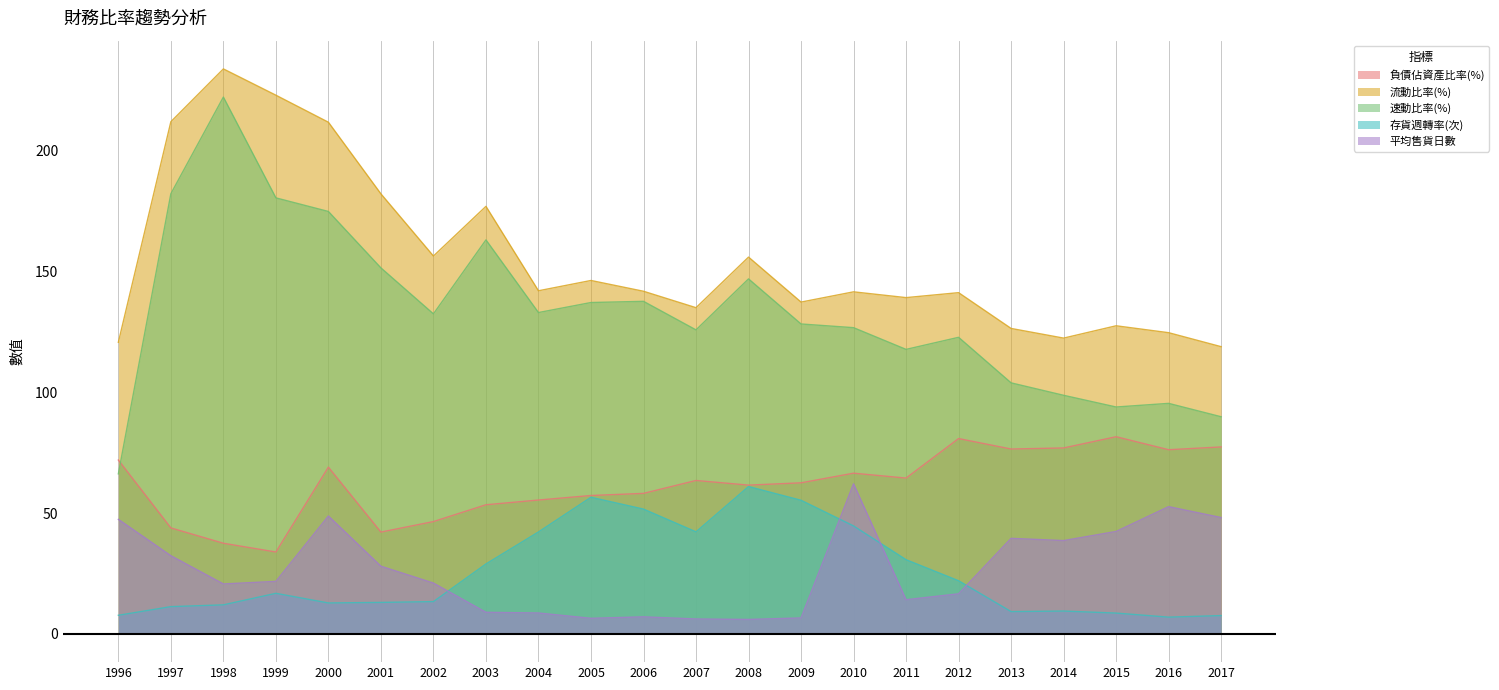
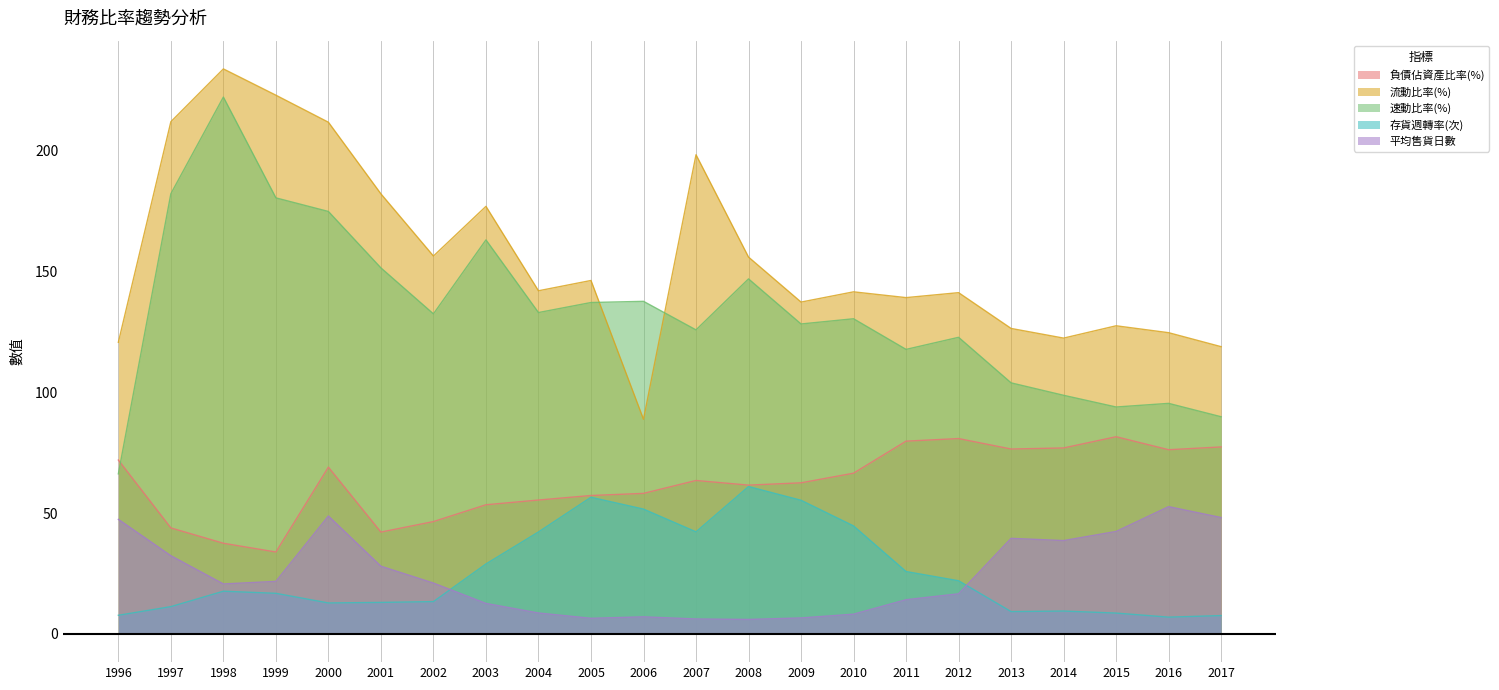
存貨週轉率(次), 1998: 12 -> 18
平均售貨日數, 2003: 9 -> 13
流動比率(%), 2006: 142 -> 89
流動比率(%), 2007: 135 -> 198
速動比率(%), 2010: 127 -> 130
平均售貨日數, 2010: 62 -> 8
負債佔資產比率(%), 2011: 64 -> 80
存貨週轉率(次), 2011: 31 -> 26
